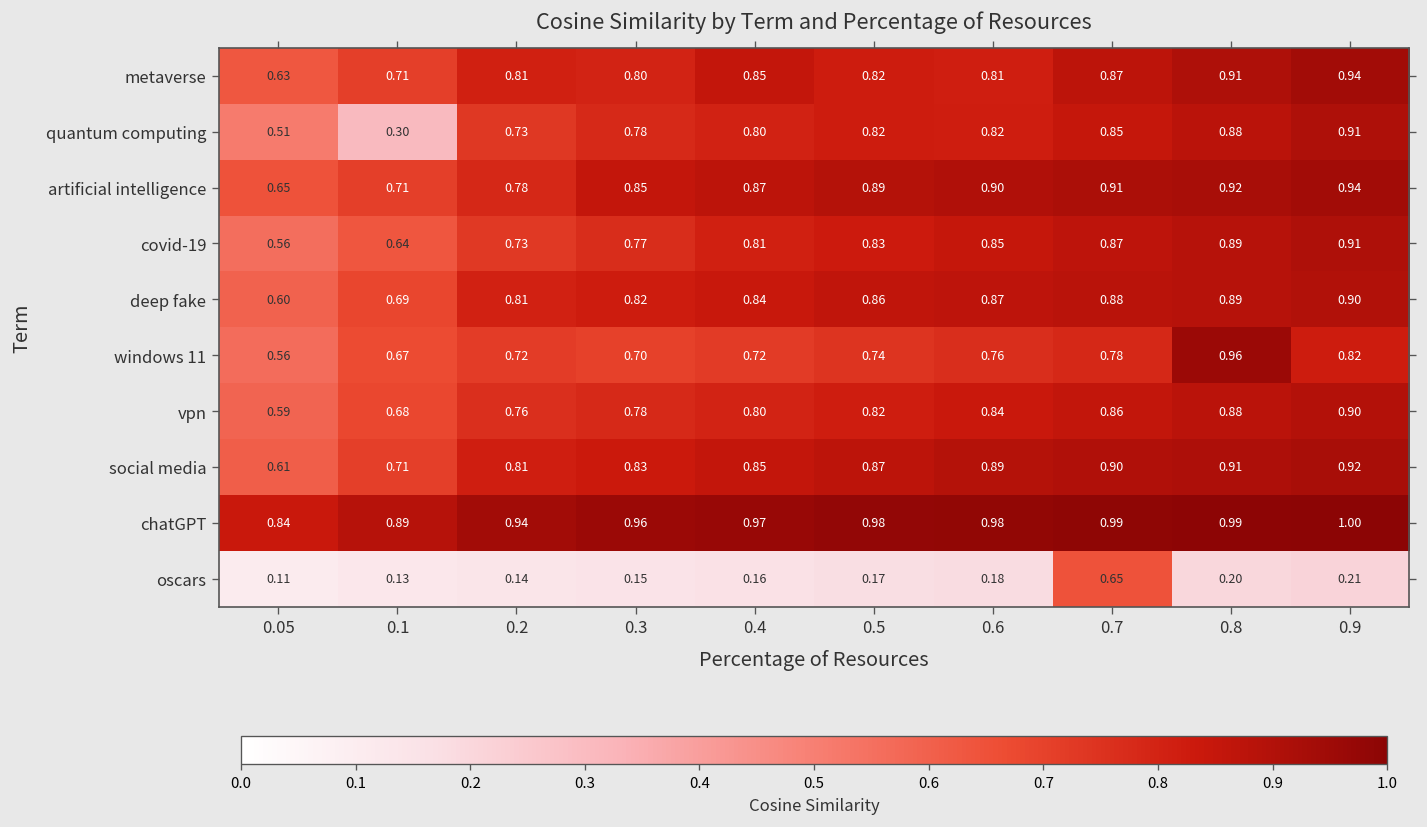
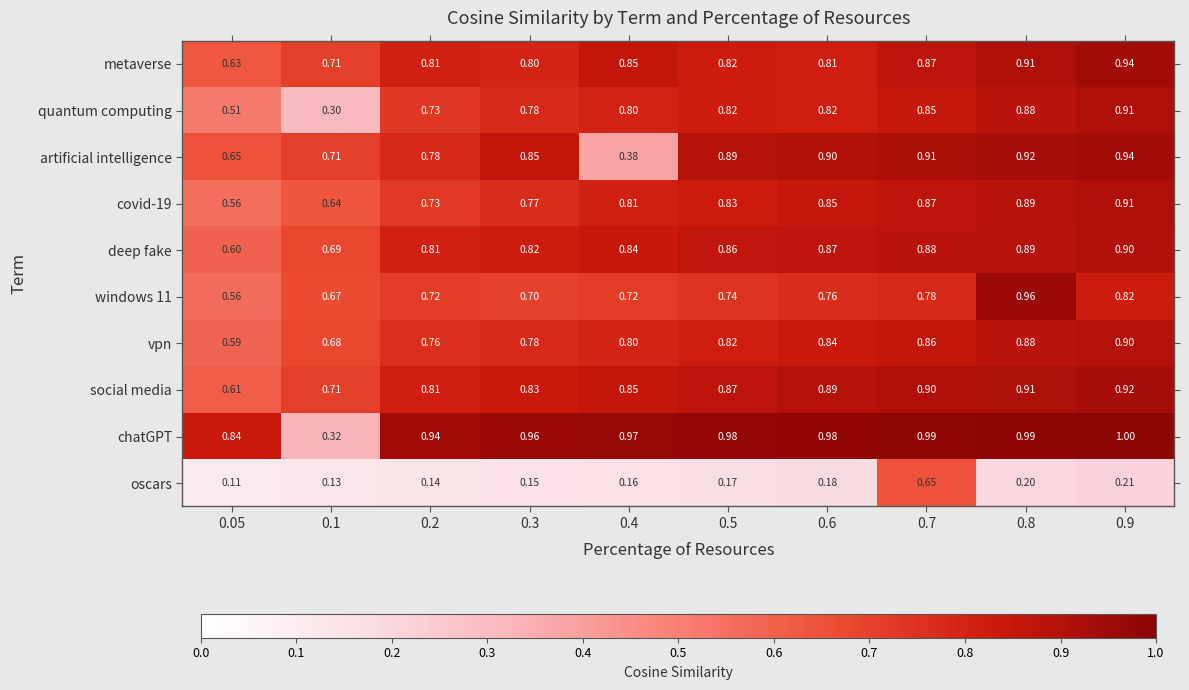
artificial intelligence, 0.4: 0.87 -> 0.38
chatGPT, 0.1: 0.89 -> 0.32
